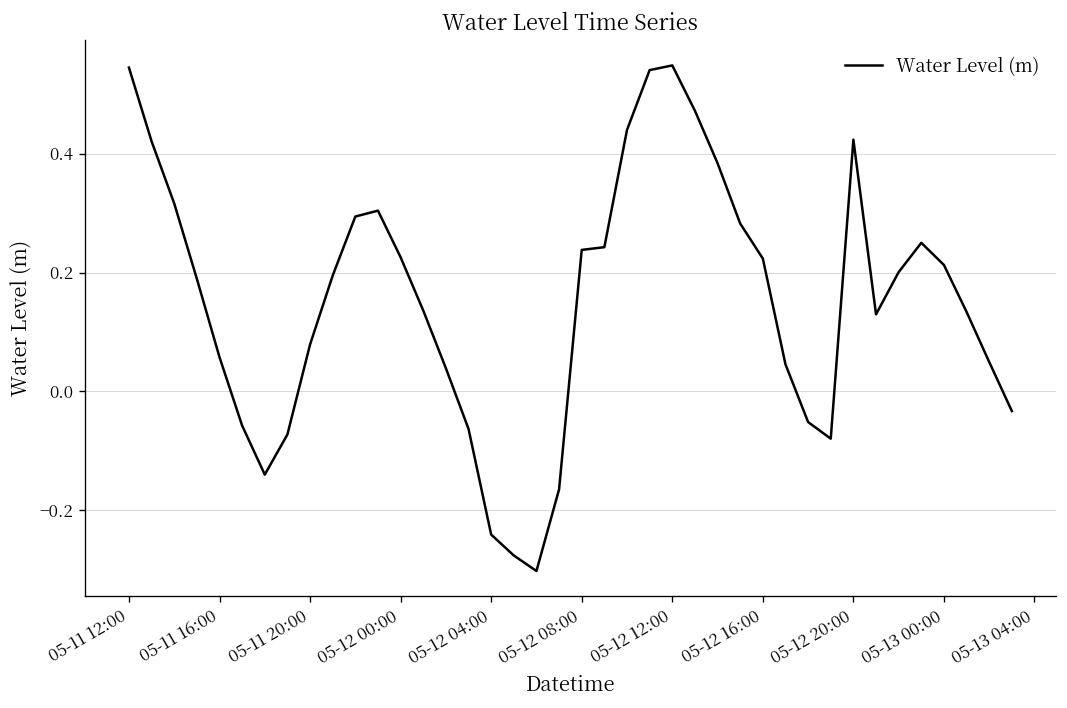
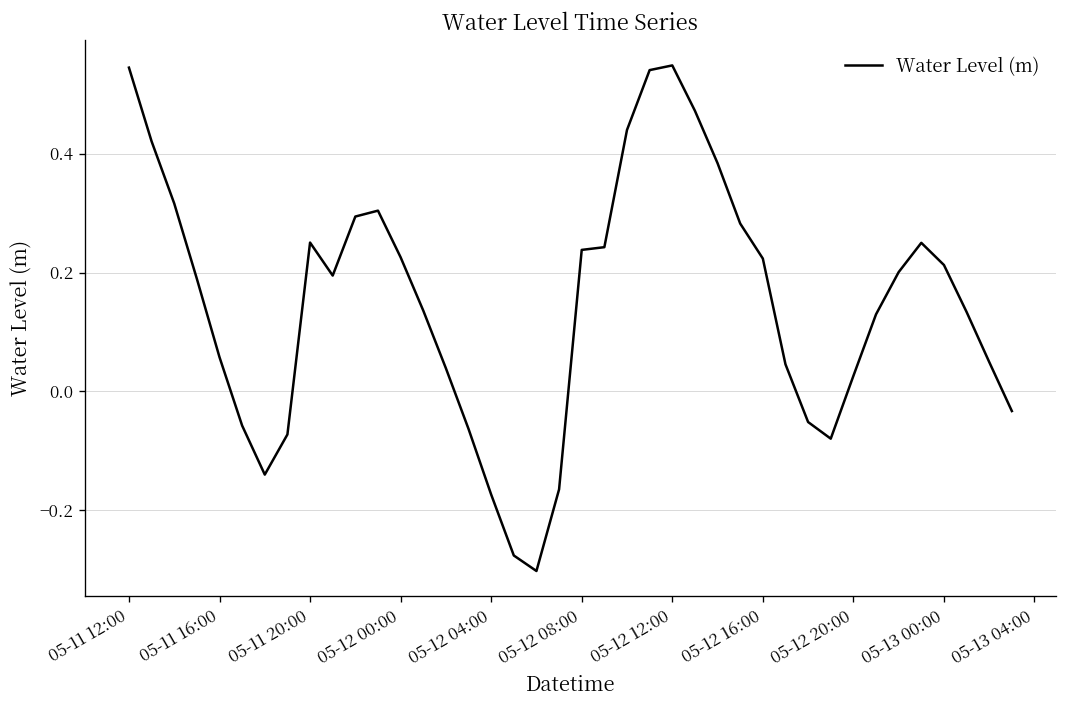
05-11 20:00: 0.08 -> 0.25
05-12 04:00: -0.24 -> -0.17
05-12 20:00: 0.42 -> 0.03
